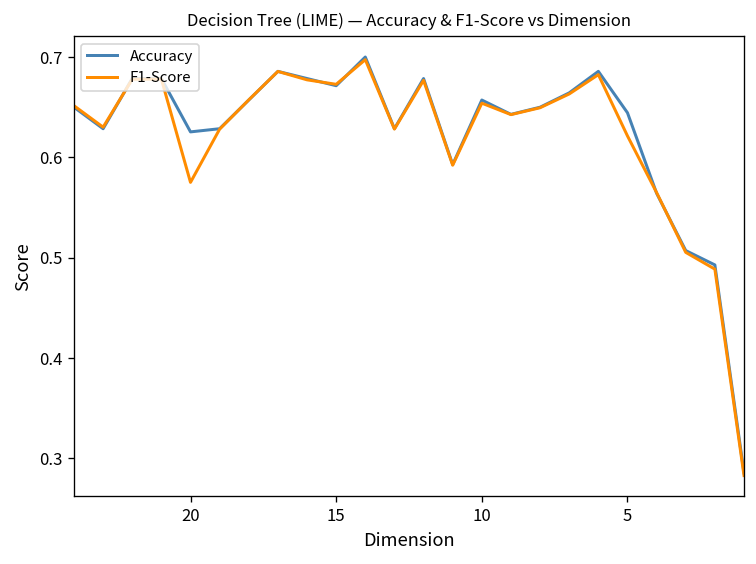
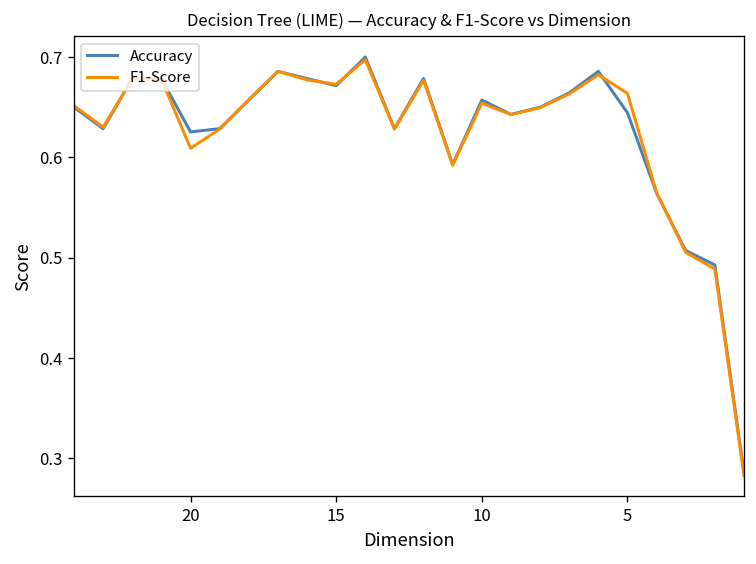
F1-Score, 20: 0.58 -> 0.61
F1-Score, 5: 0.62 -> 0.66
